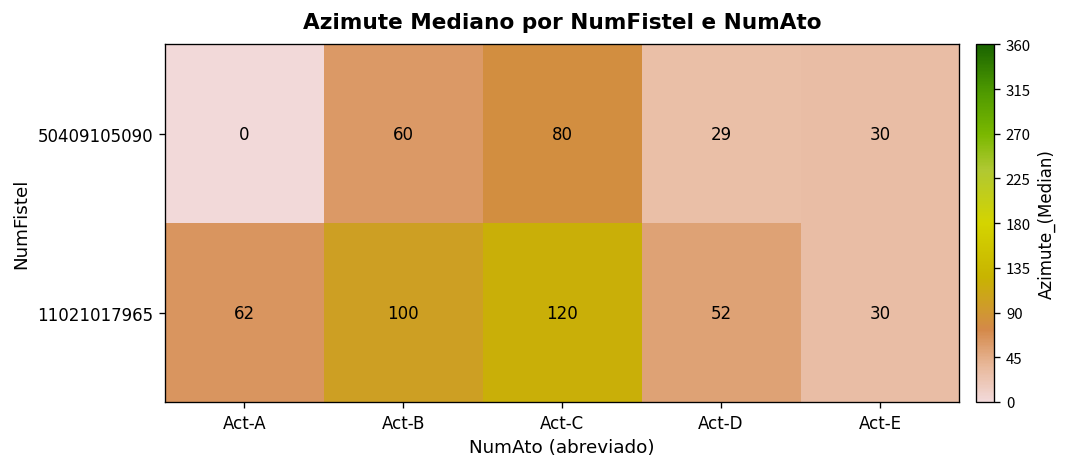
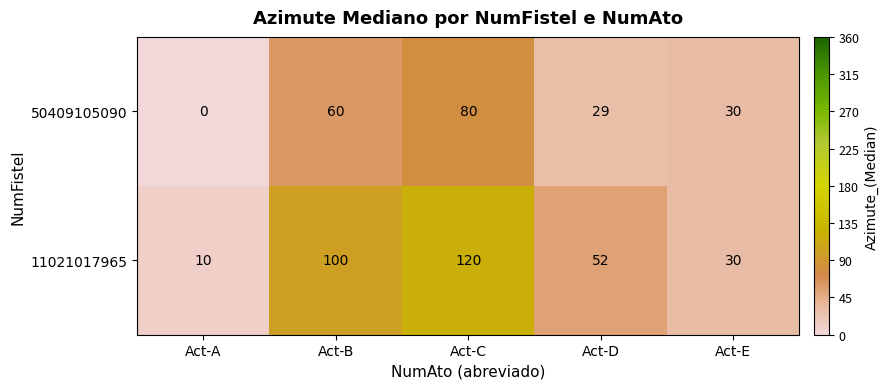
11021017965, Act-A: 62 -> 10
